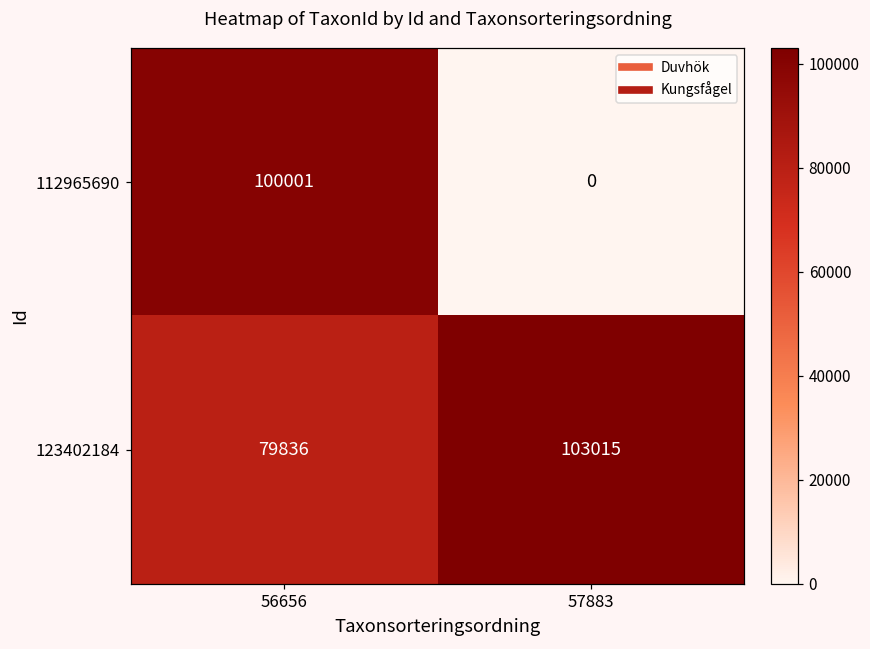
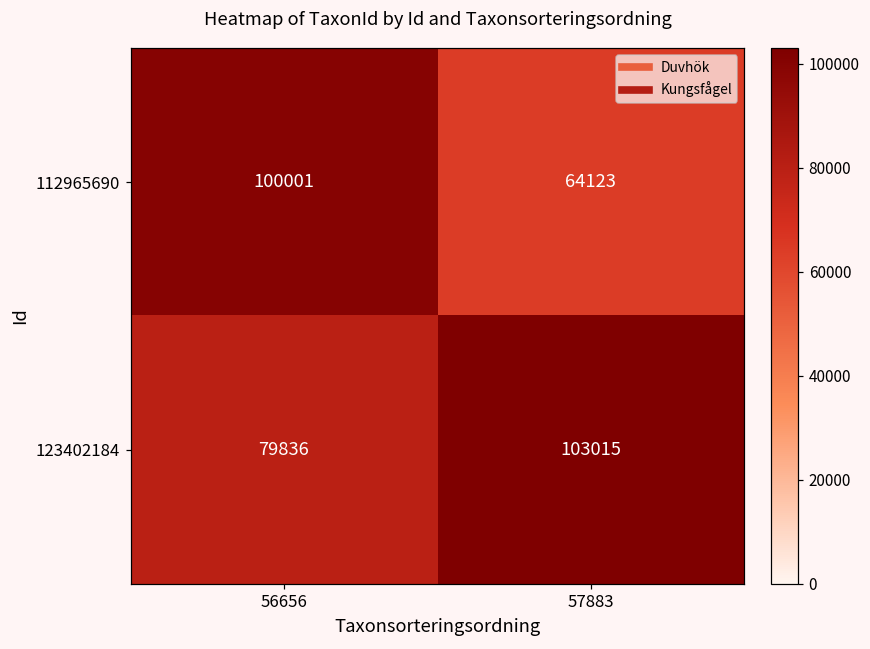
112965690, 57883: 0 -> 64123
